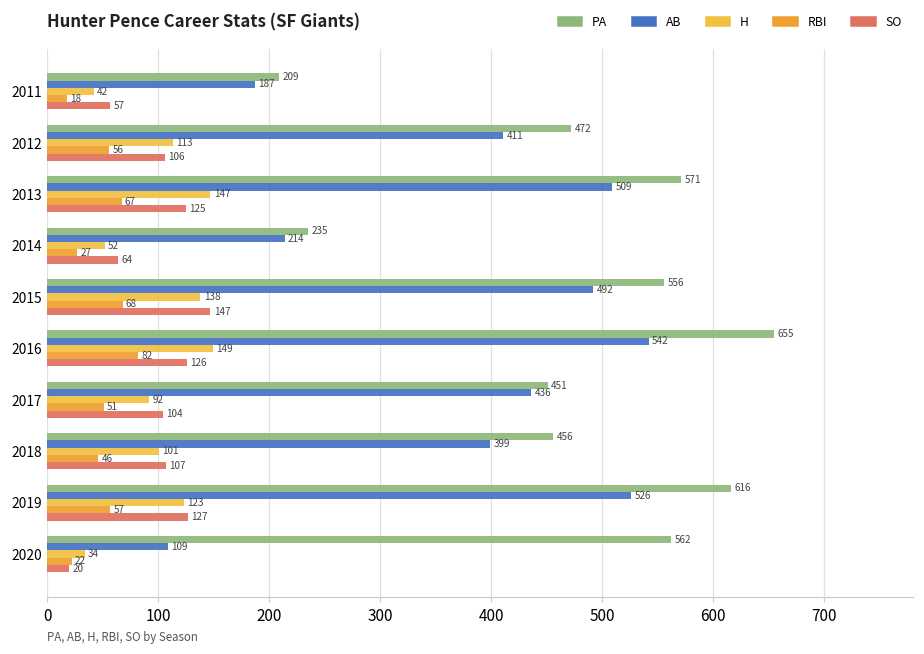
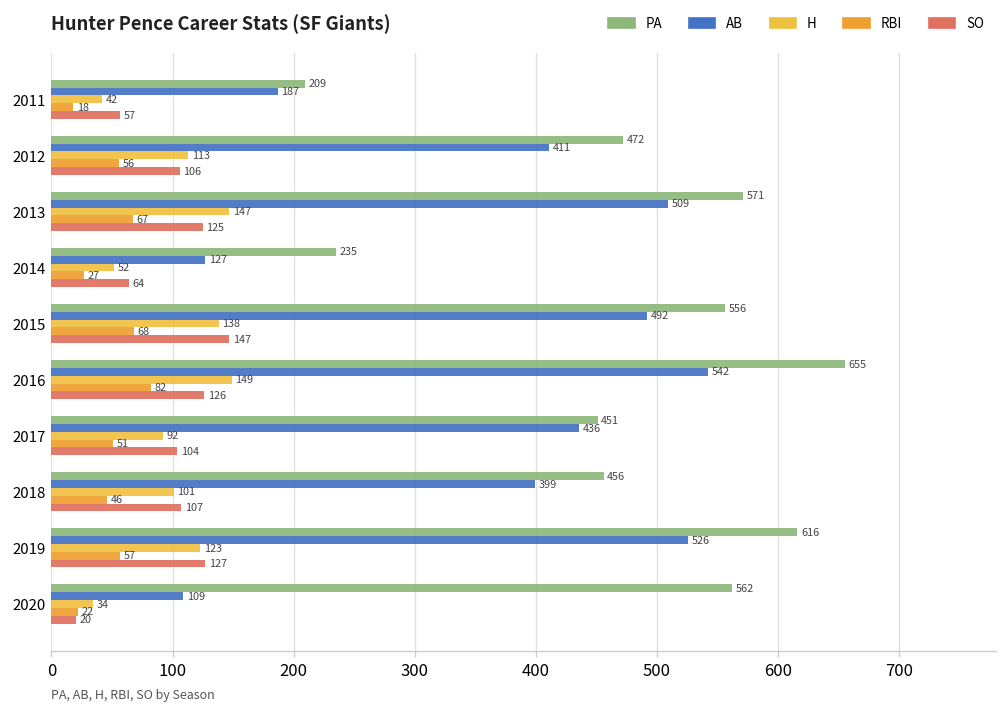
AB, 2014: 214 -> 127
